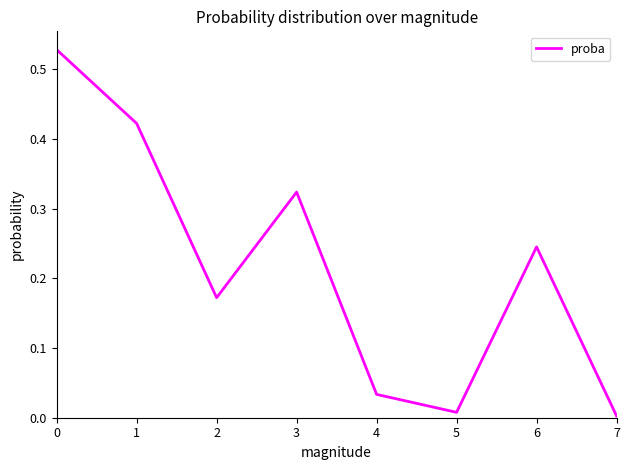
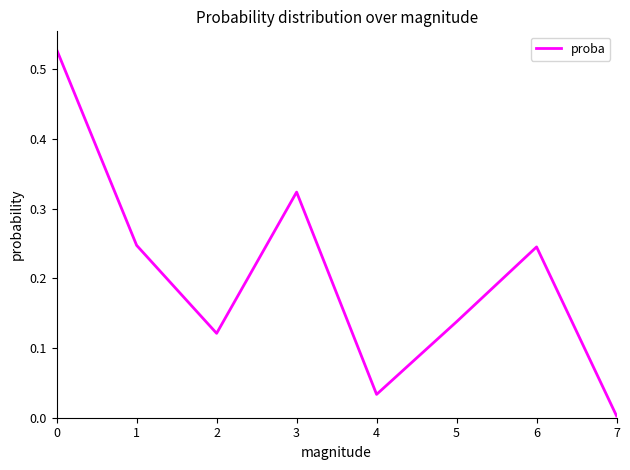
1: 0.42 -> 0.25
2: 0.17 -> 0.12
5: 0.01 -> 0.14
